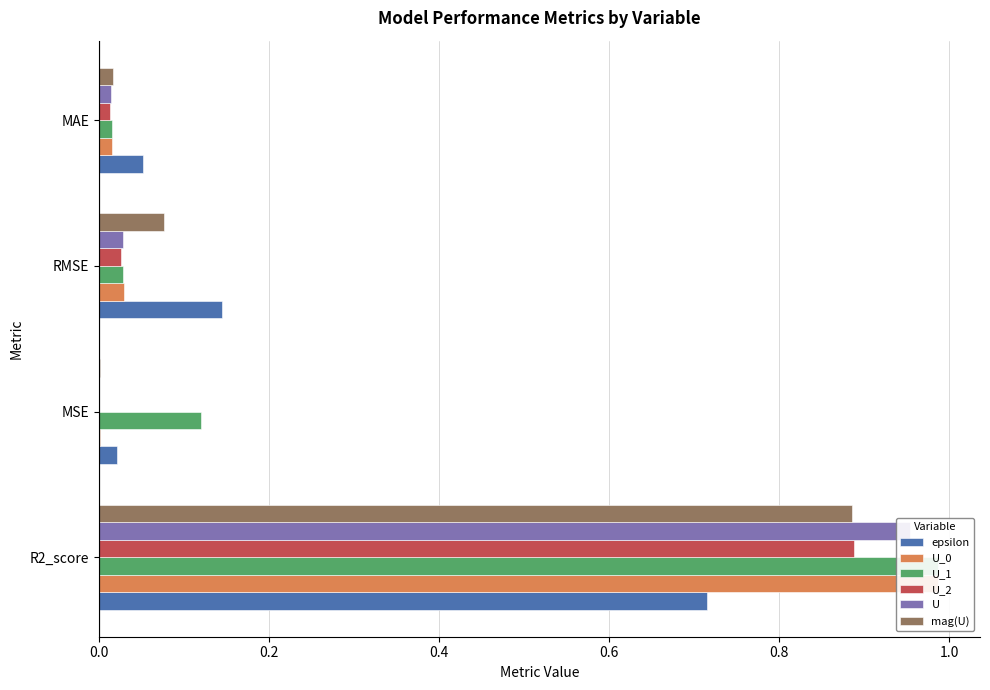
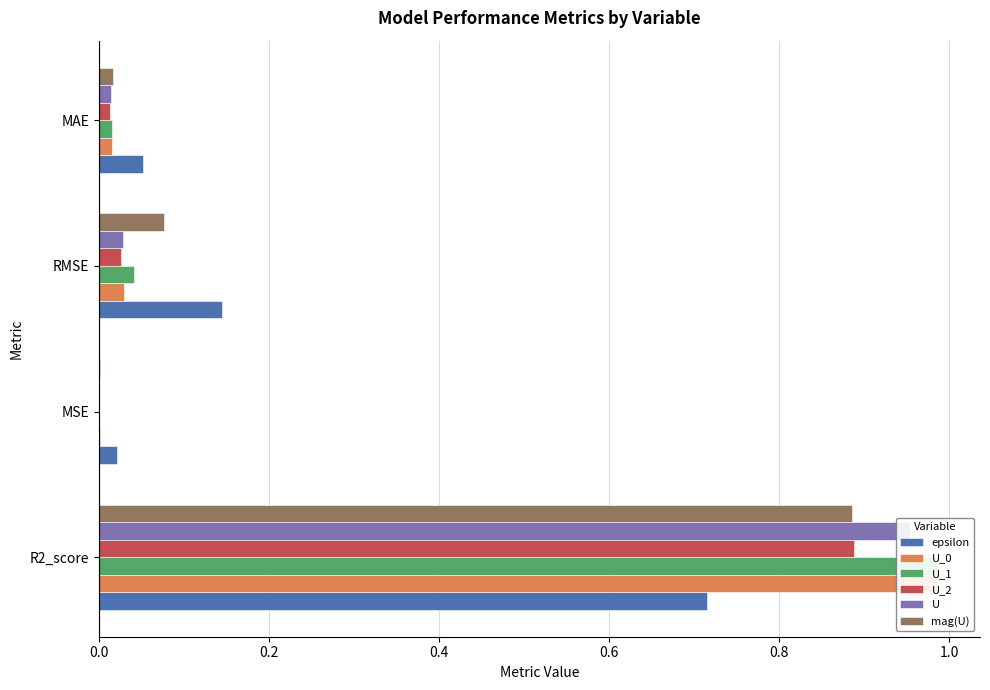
U_1, RMSE: 0.03 -> 0.04
U_1, MSE: 0.12 -> 0.00
